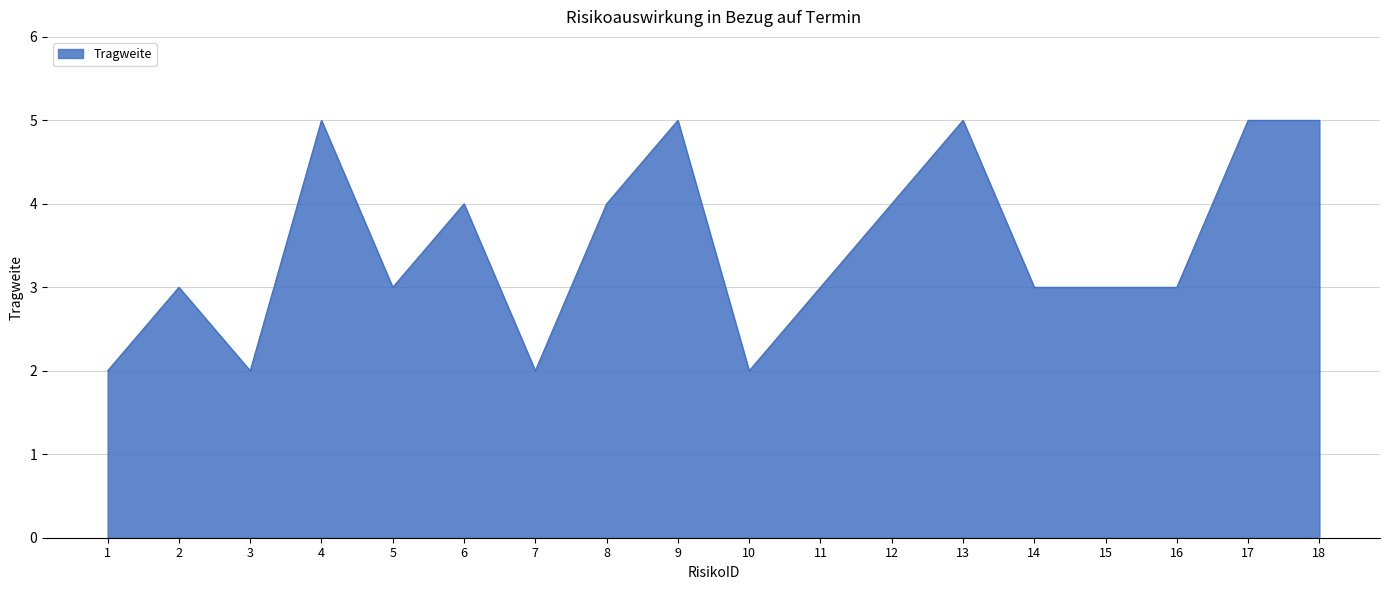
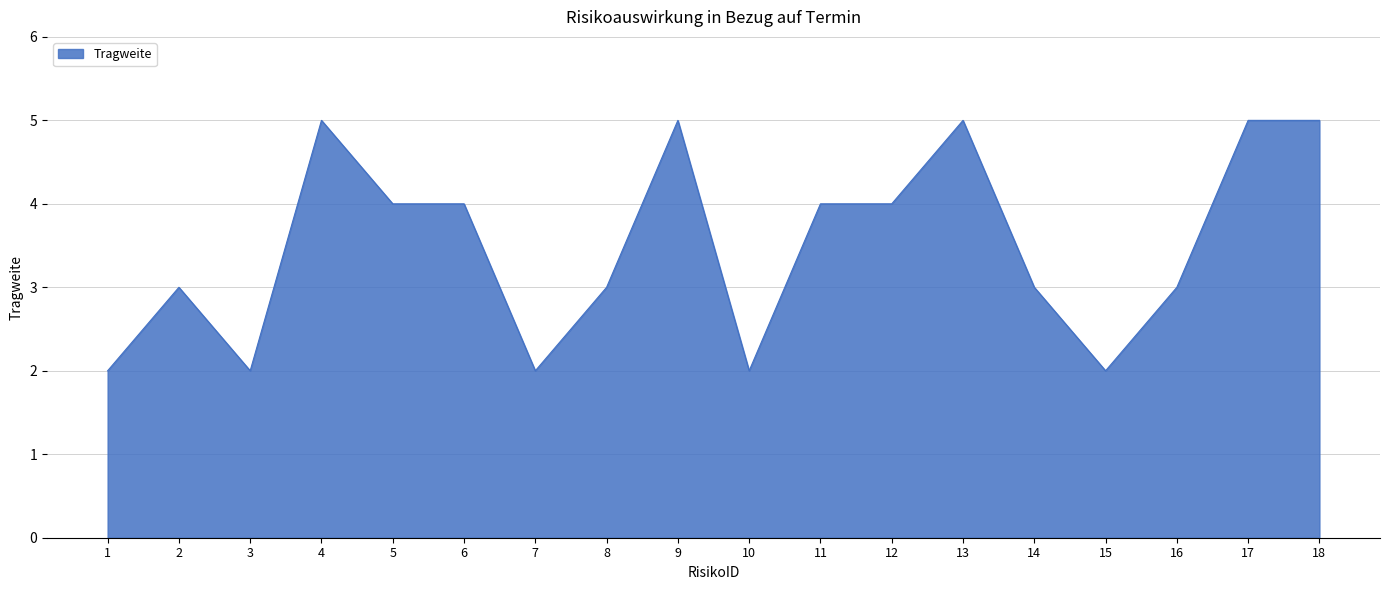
5: 3 -> 4
8: 4 -> 3
11: 3 -> 4
15: 3 -> 2
